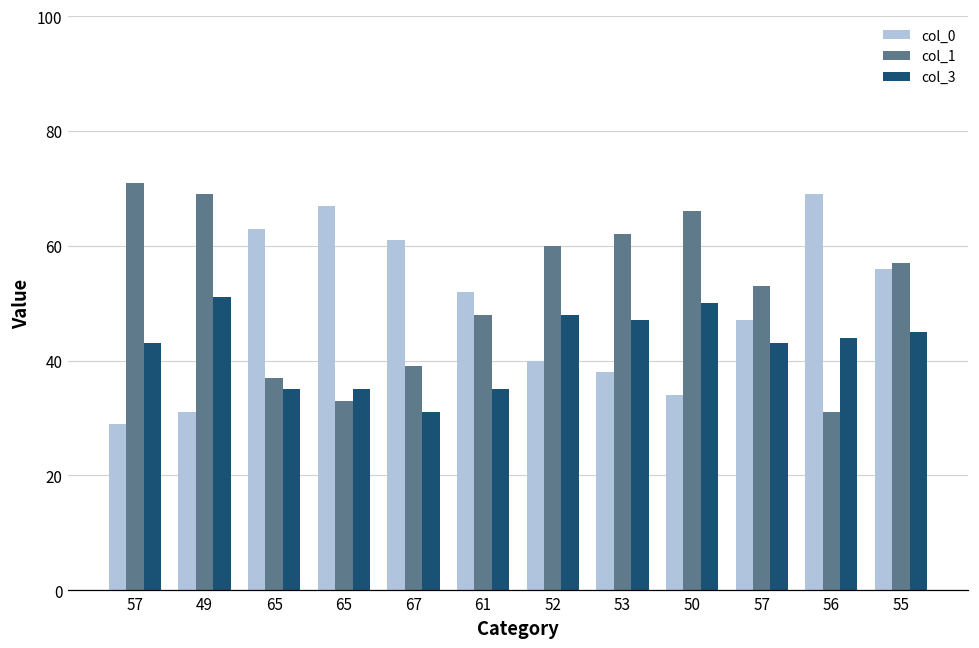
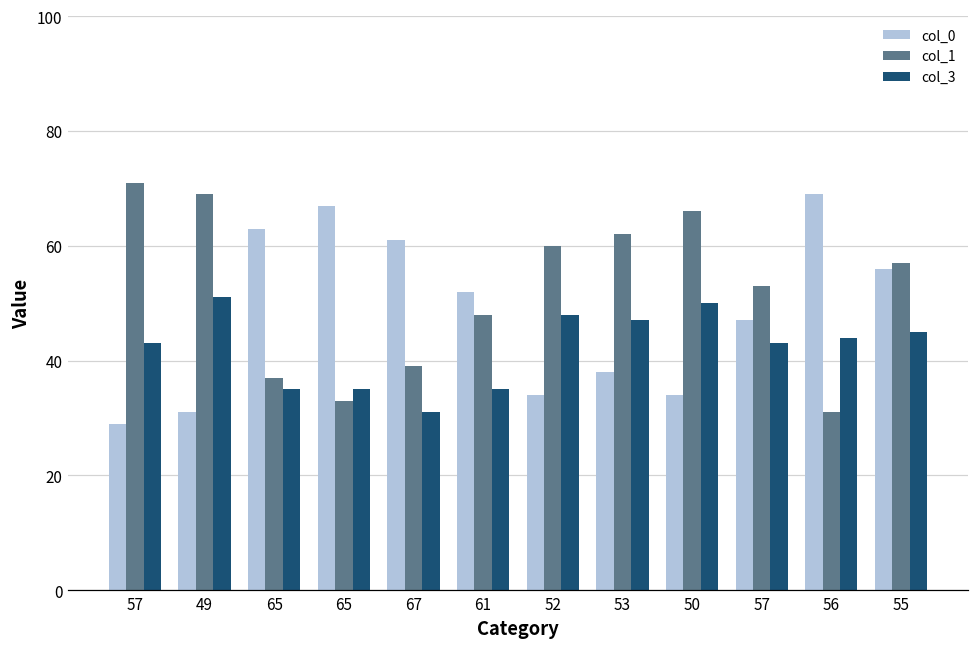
col_0, 52: 40 -> 34
